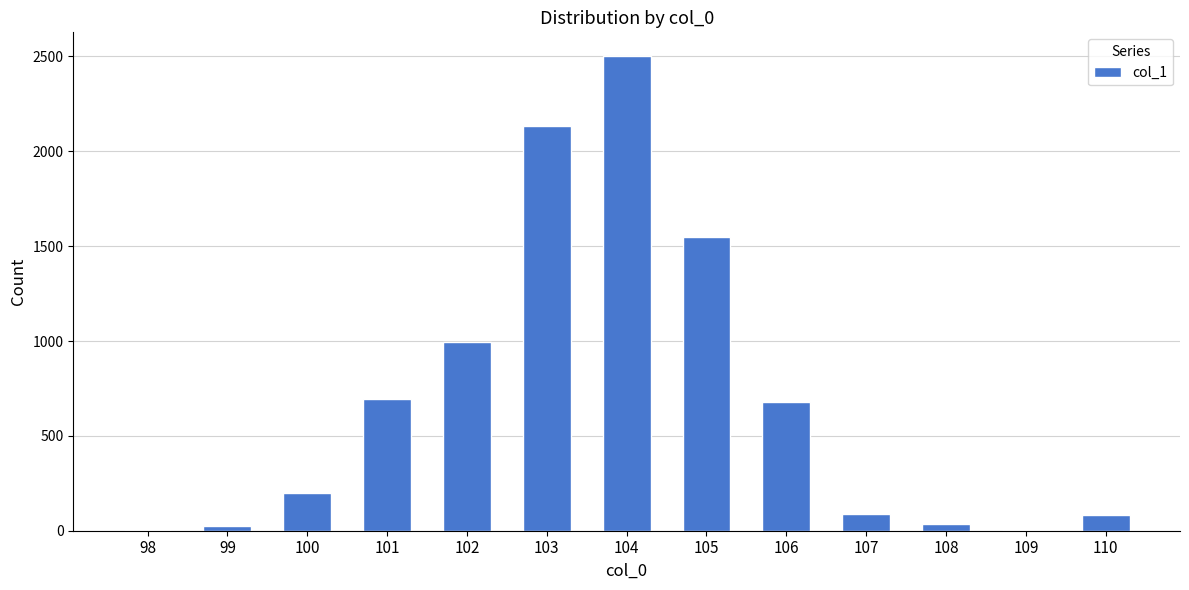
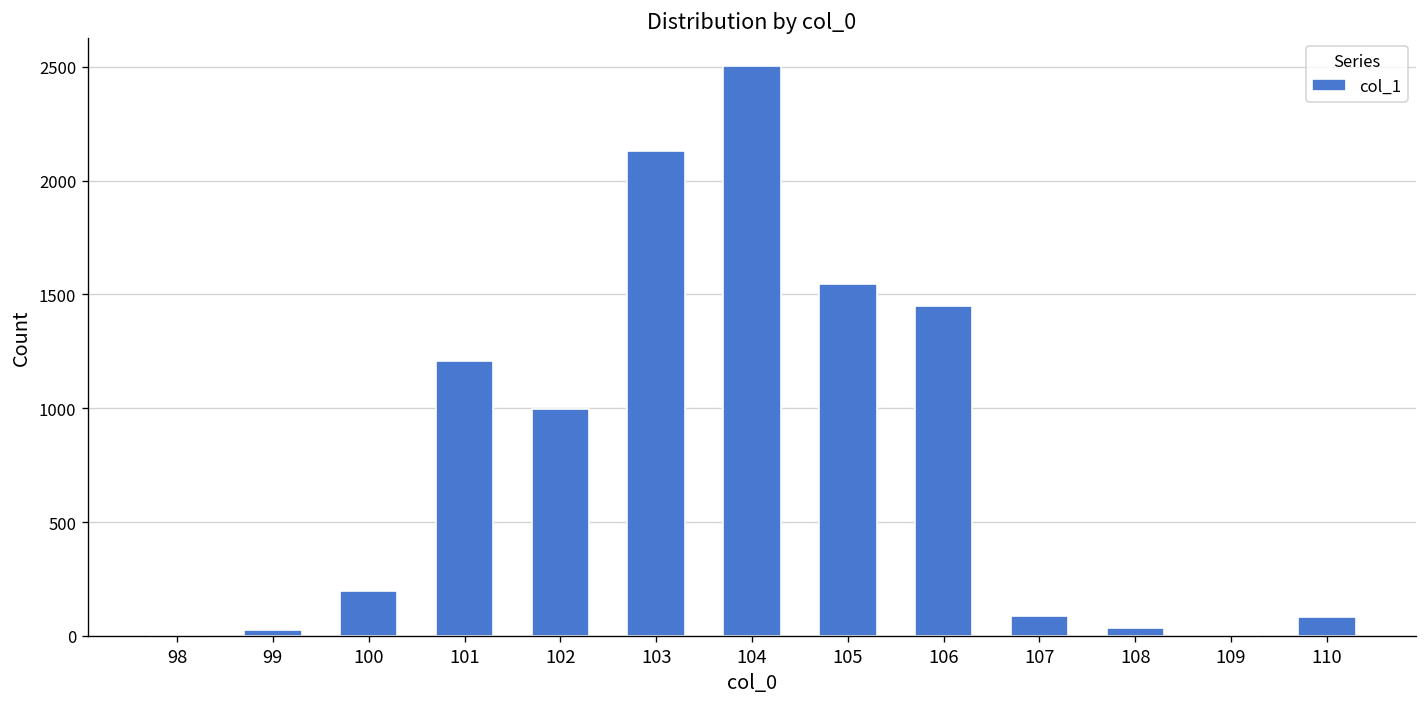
101: 700 -> 1210
106: 680 -> 1450
